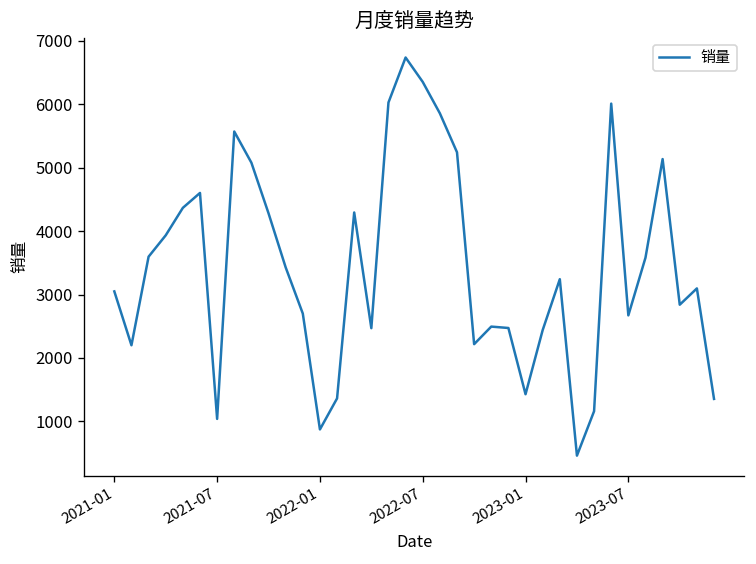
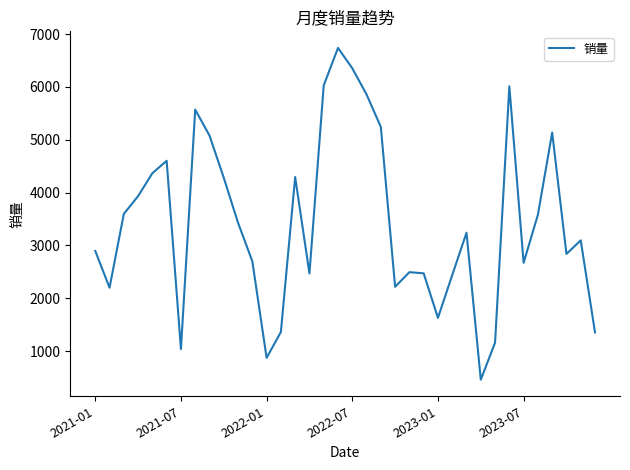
2021-01: 3100 -> 2900
2023-01: 1400 -> 1600
